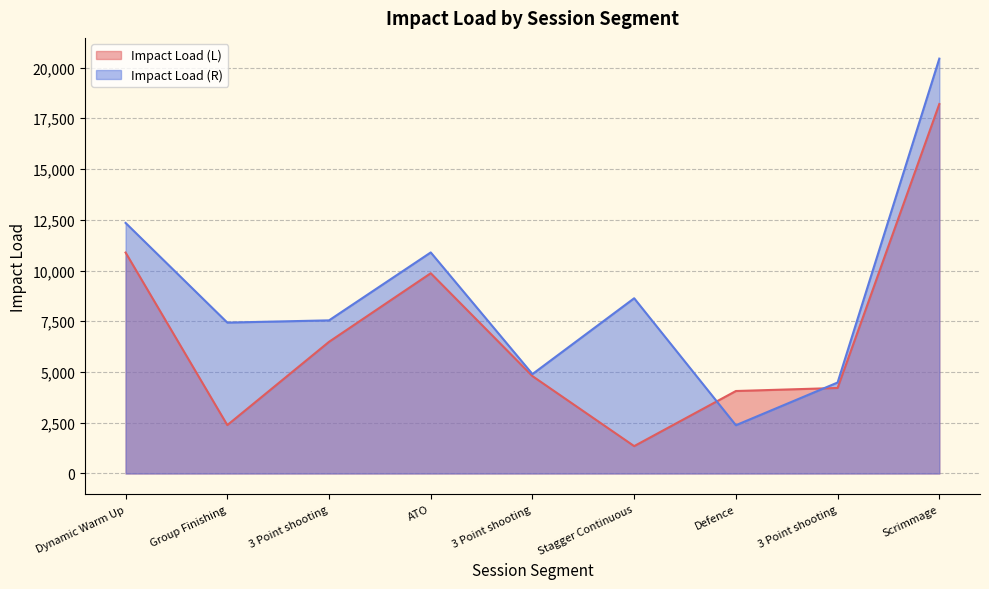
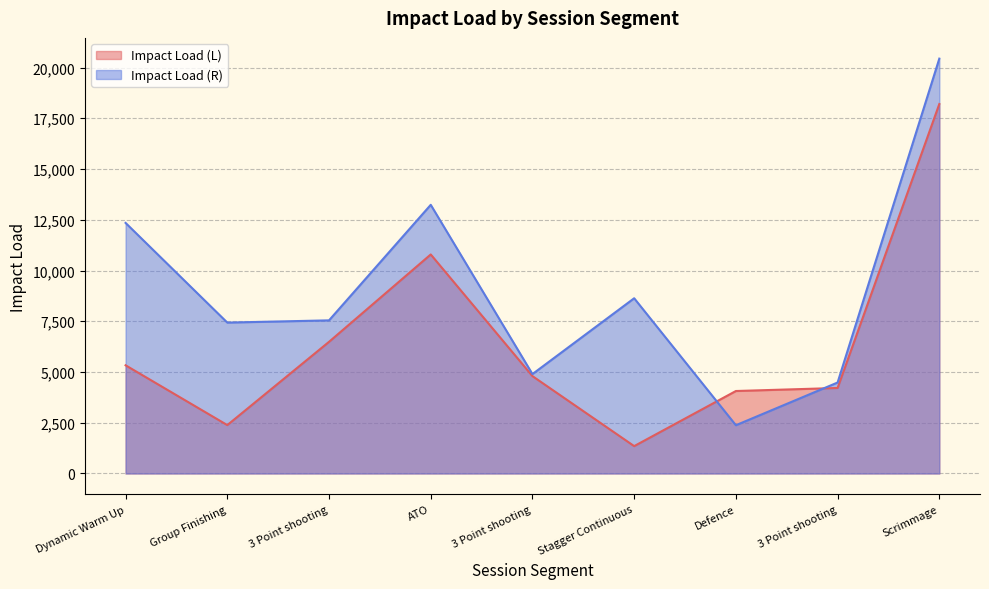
Impact Load (L), Dynamic Warm Up: 10,900 -> 5,300
Impact Load (L), ATO: 9,900 -> 10,800
Impact Load (R), ATO: 10,900 -> 13,200
